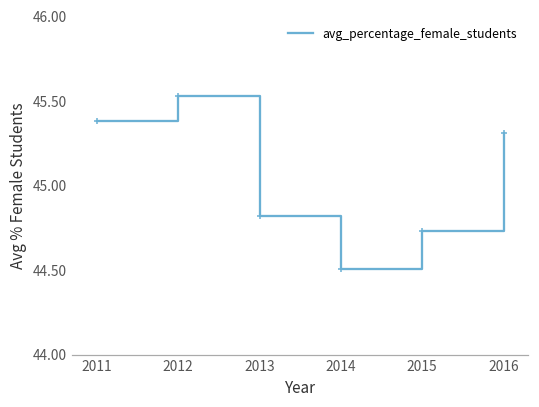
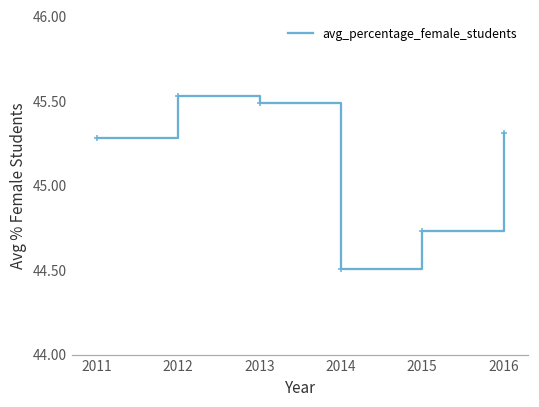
2011: 45.38 -> 45.28
2013: 44.82 -> 45.49
